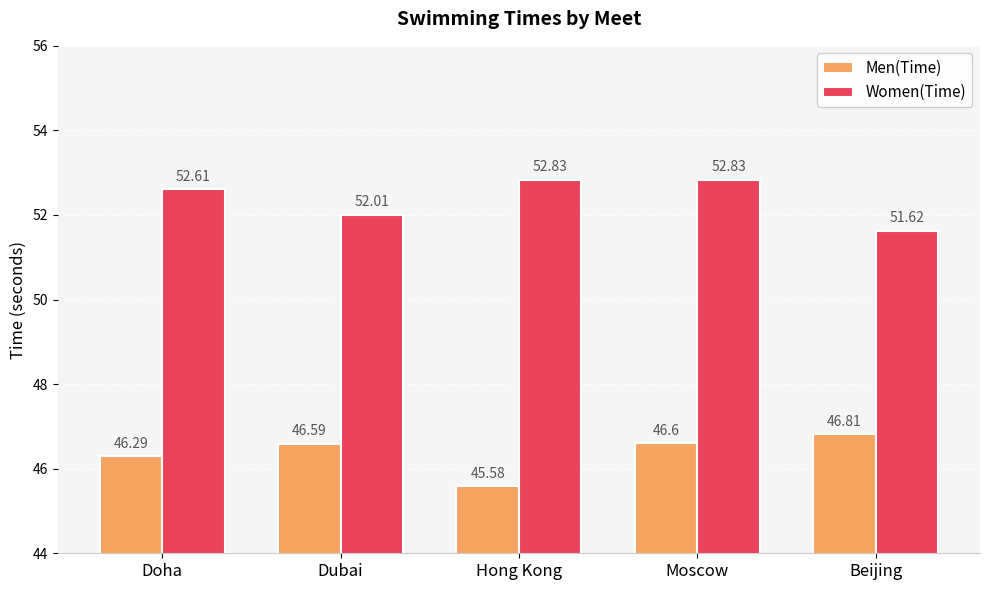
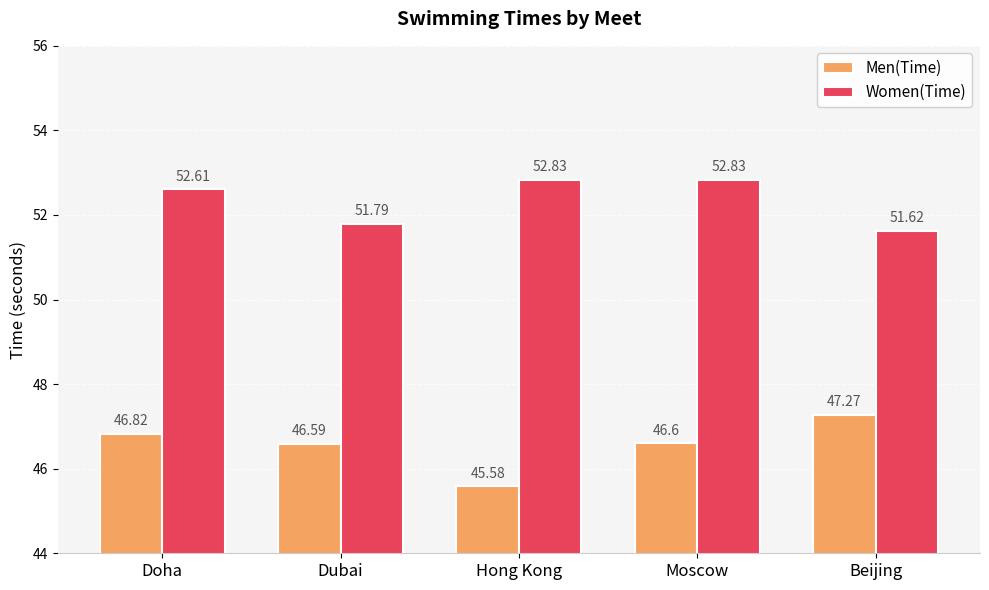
Men(Time), Doha: 46.29 -> 46.82
Women(Time), Dubai: 52.01 -> 51.79
Men(Time), Beijing: 46.81 -> 47.27
